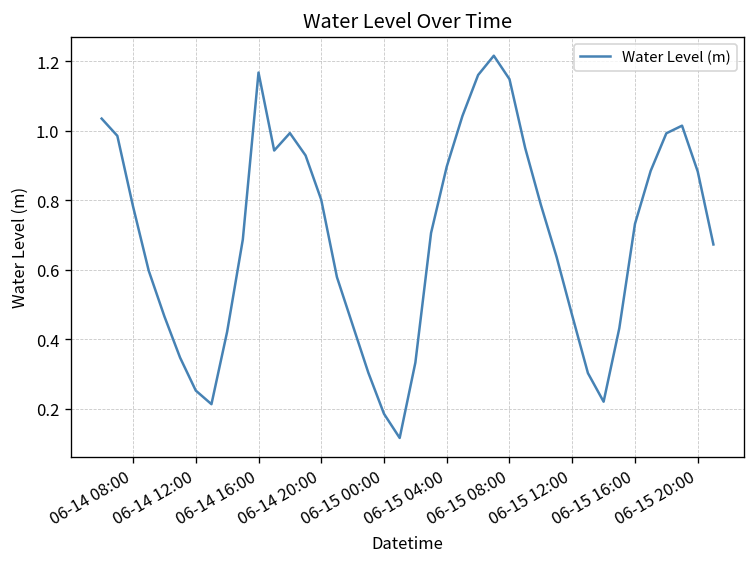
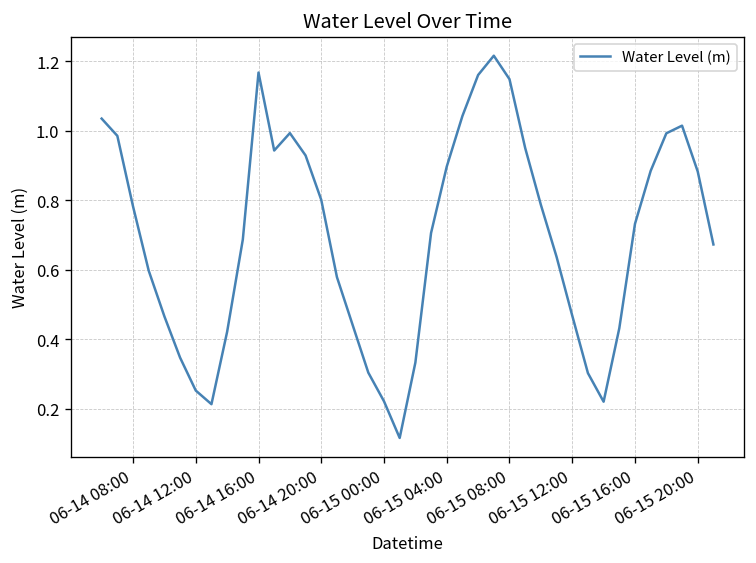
06-15 00:00: 0.19 -> 0.22
